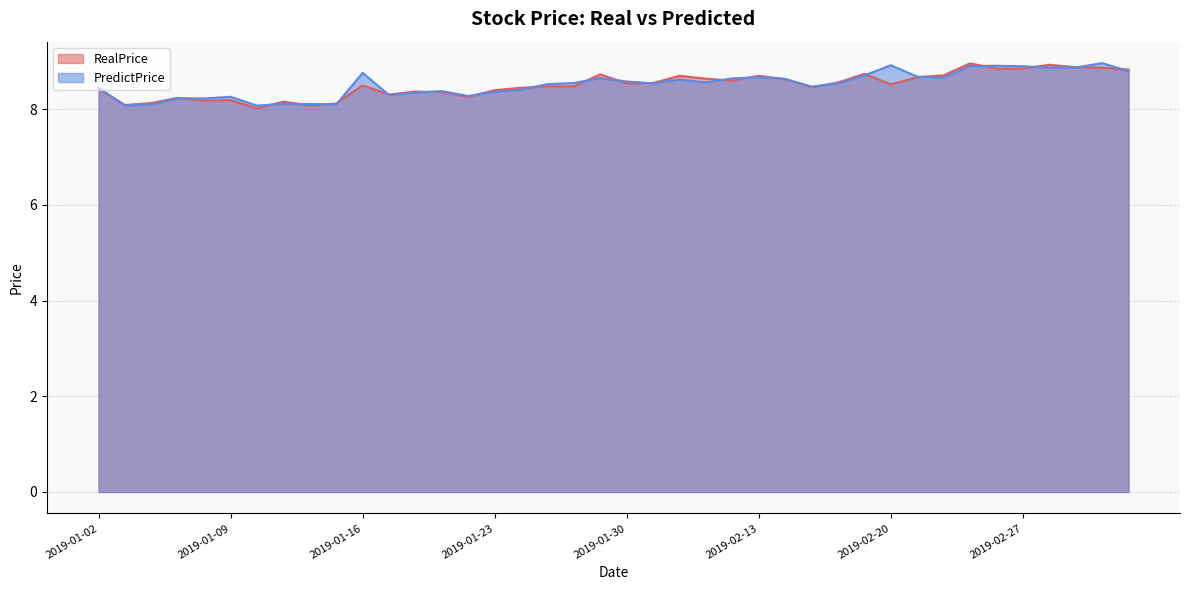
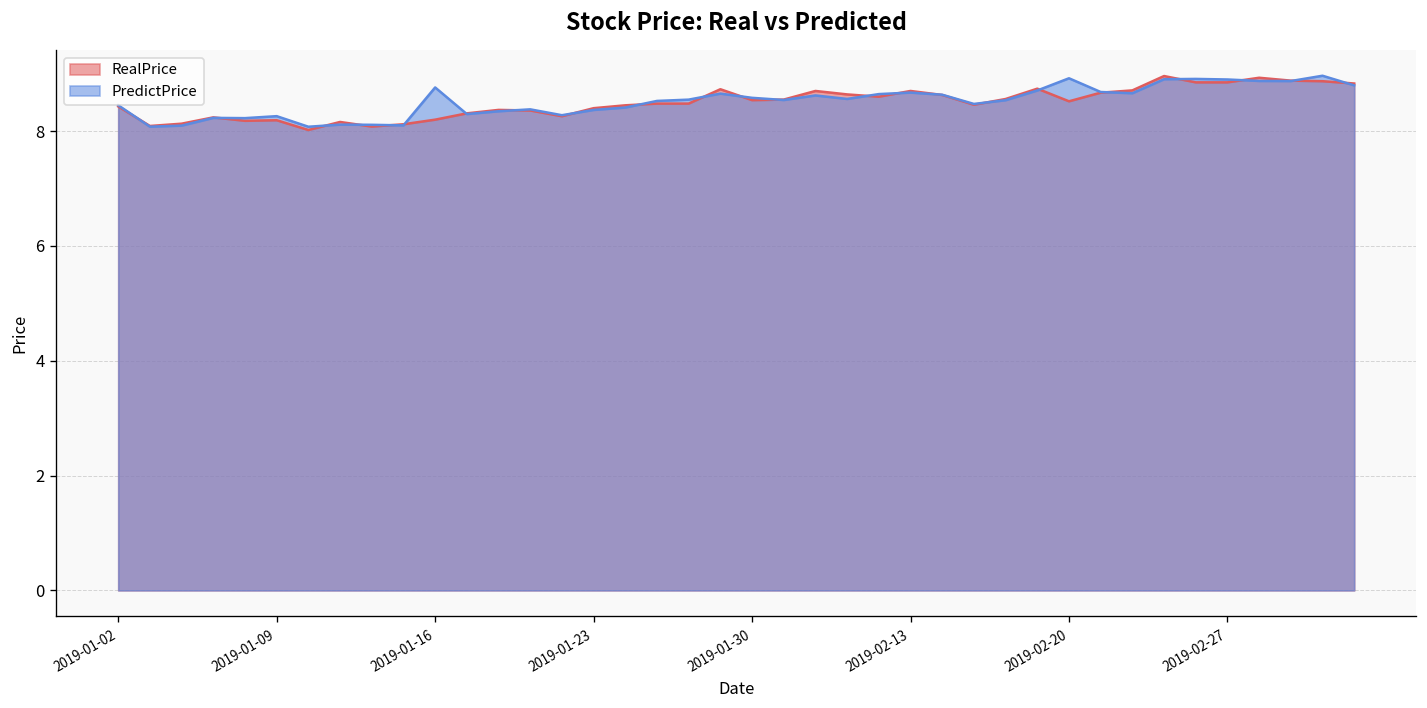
RealPrice, 2019-01-16: 8.5 -> 8.2
